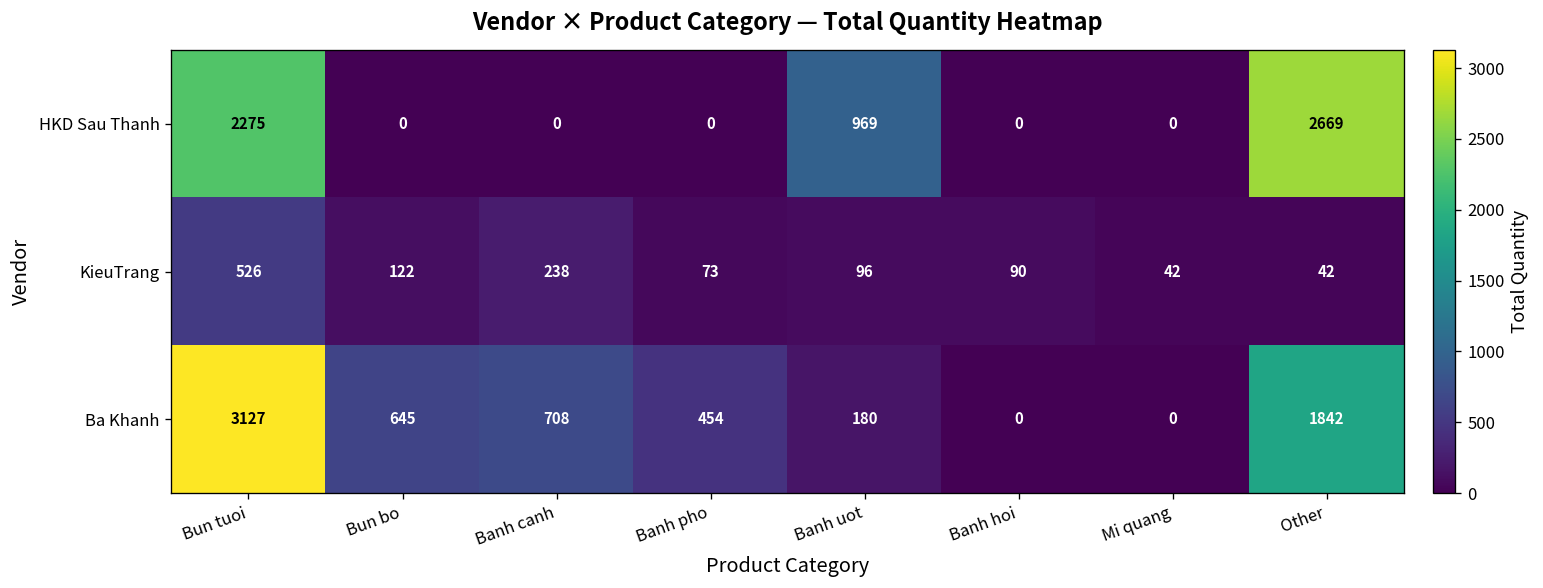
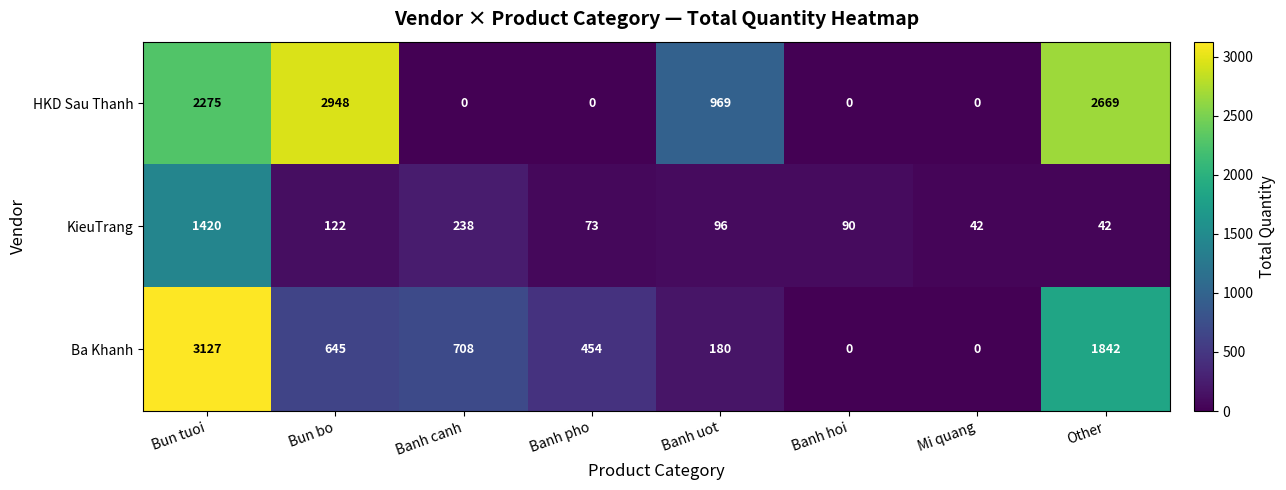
HKD Sau Thanh, Bun bo: 0 -> 2948
KieuTrang, Bun tuoi: 526 -> 1420
